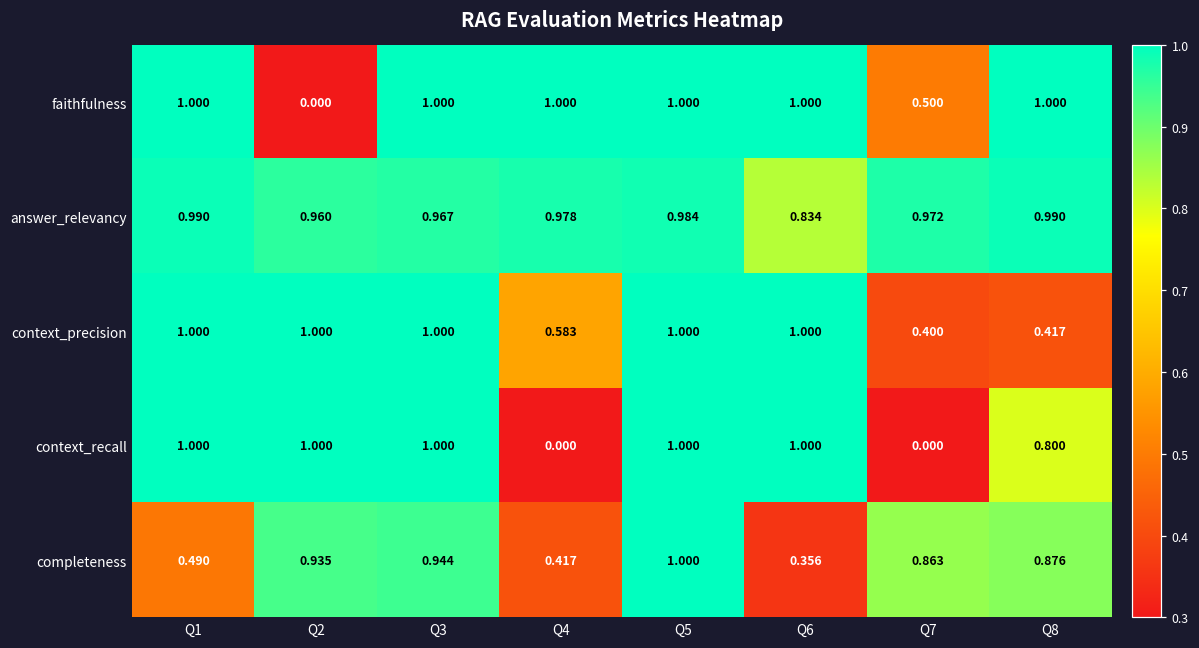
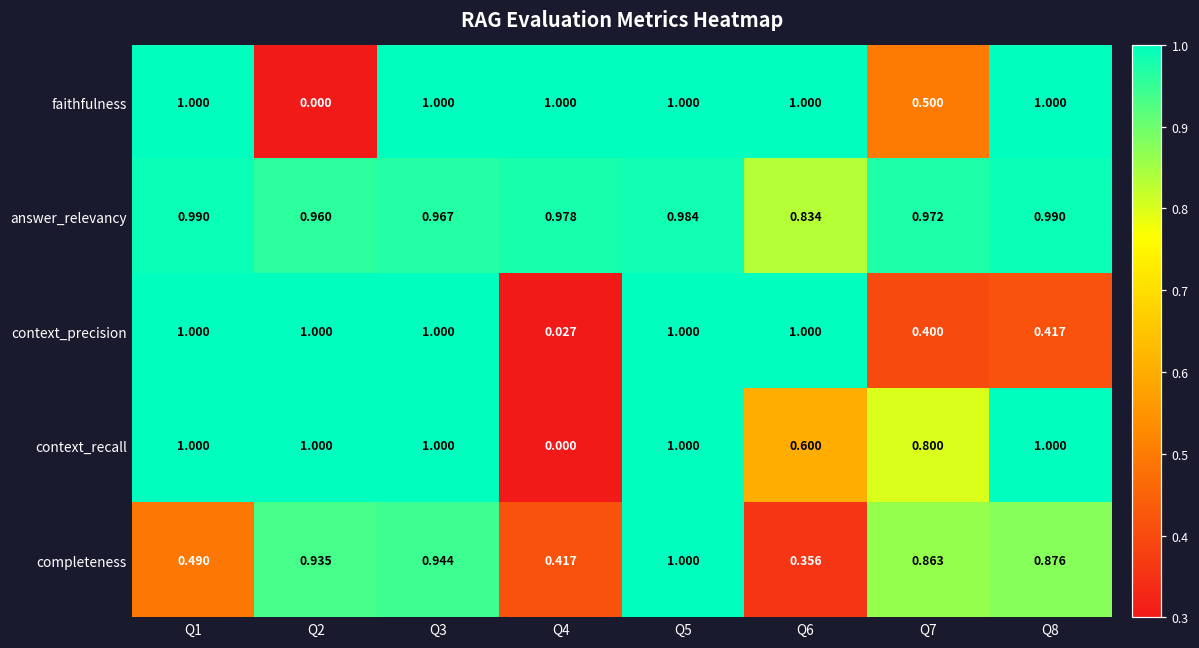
context_precision, Q4: 0.583 -> 0.027
context_recall, Q6: 1.000 -> 0.600
context_recall, Q7: 0.000 -> 0.800
context_recall, Q8: 0.800 -> 1.000
